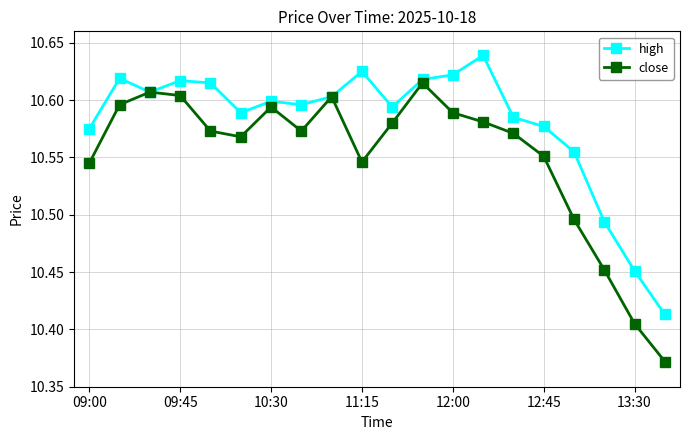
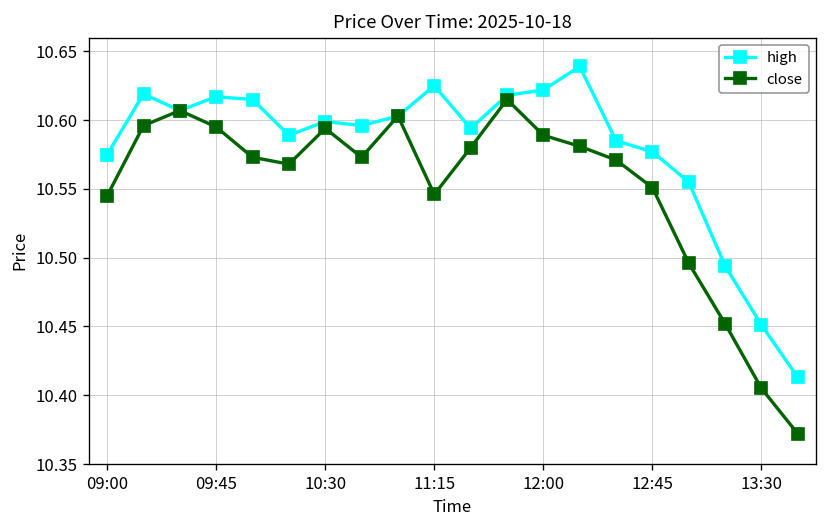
close, 09:45: 10.604 -> 10.595
